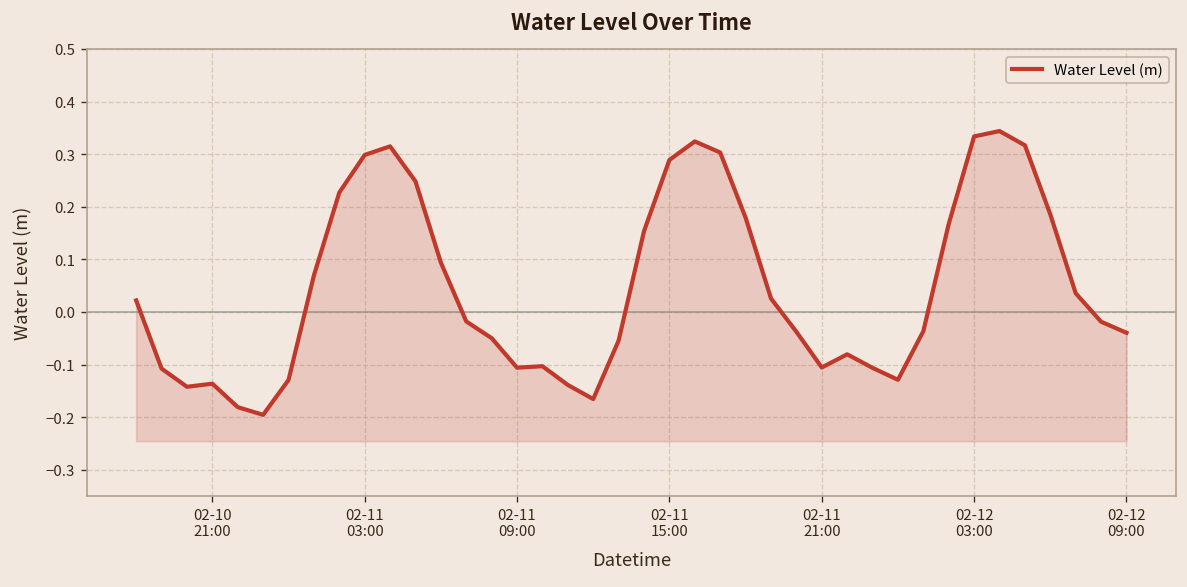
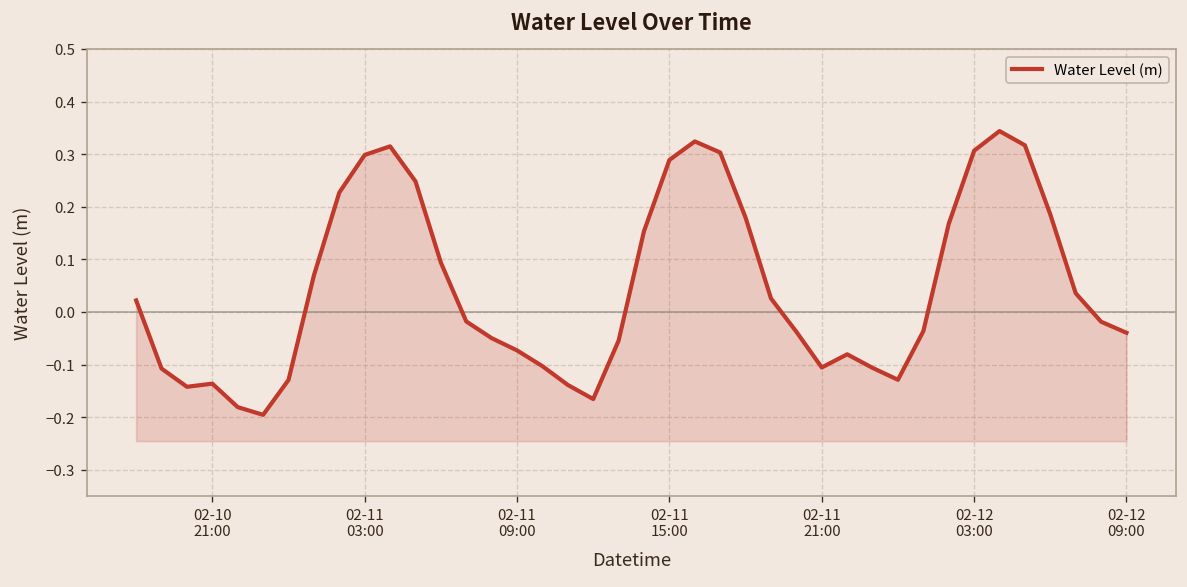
02-11 09:00: -0.11 -> -0.07
02-12 03:00: 0.33 -> 0.31
